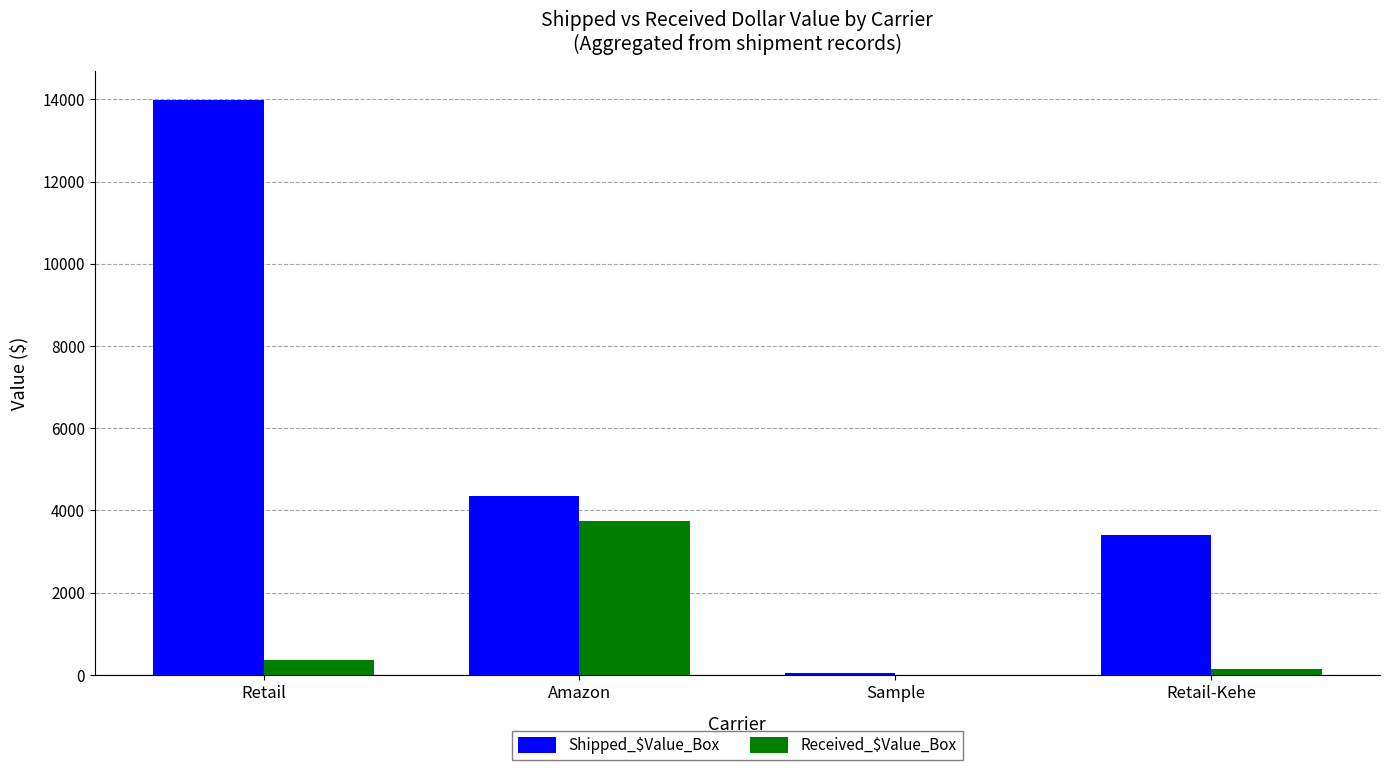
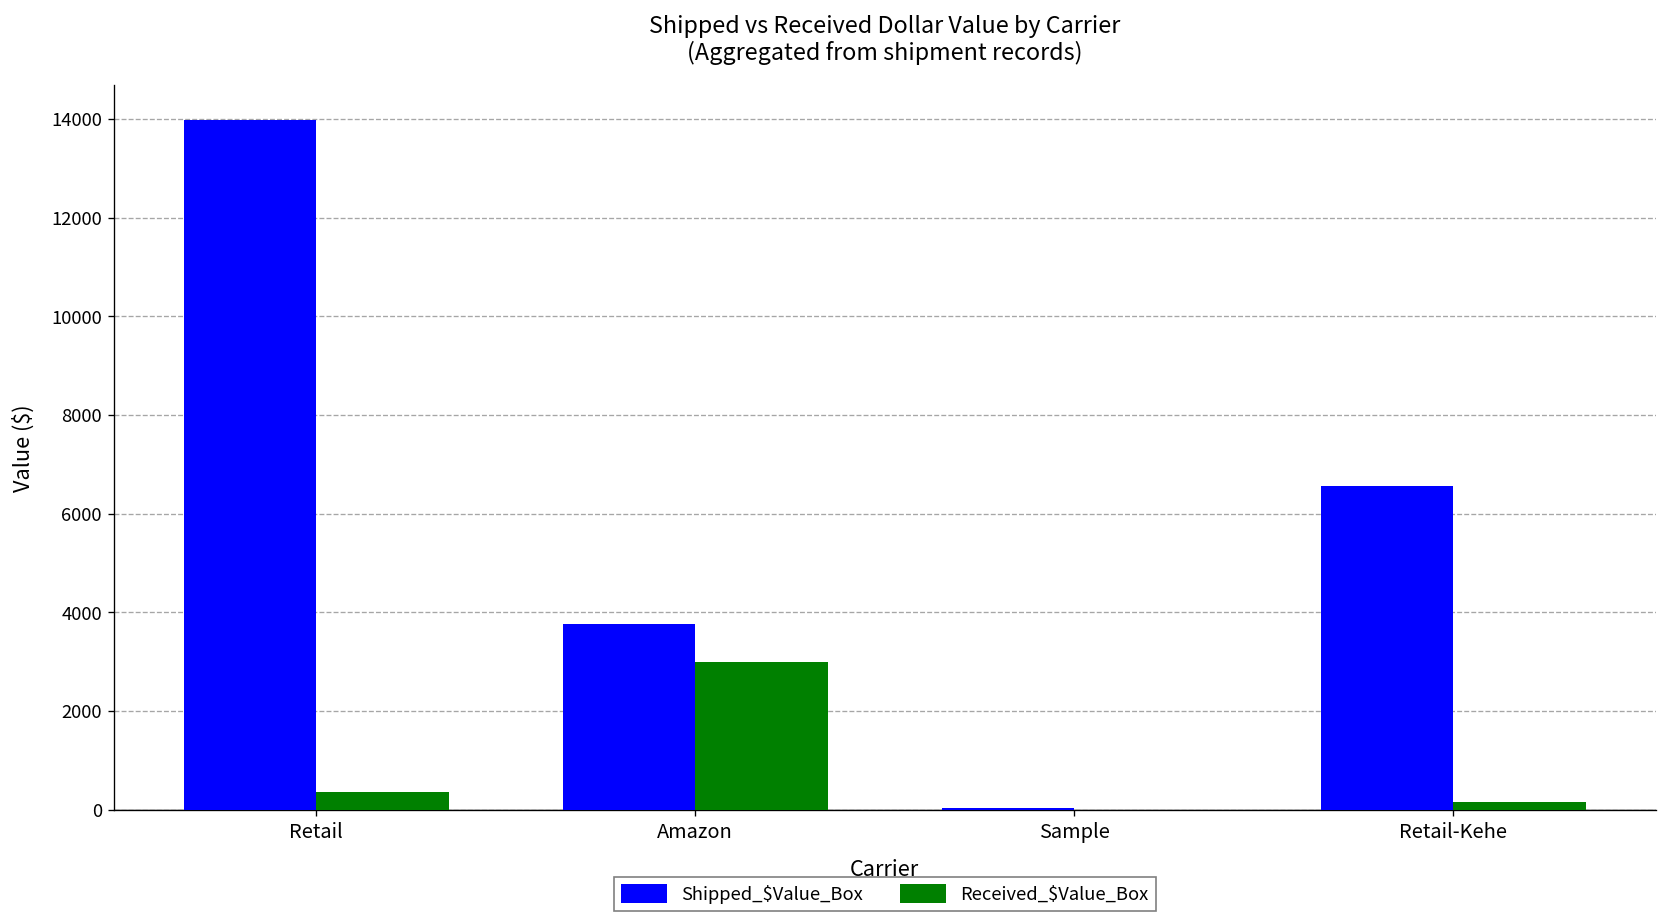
Shipped_$Value_Box, Amazon: 4400 -> 3800
Received_$Value_Box, Amazon: 3700 -> 3000
Shipped_$Value_Box, Retail-Kehe: 3400 -> 6600
